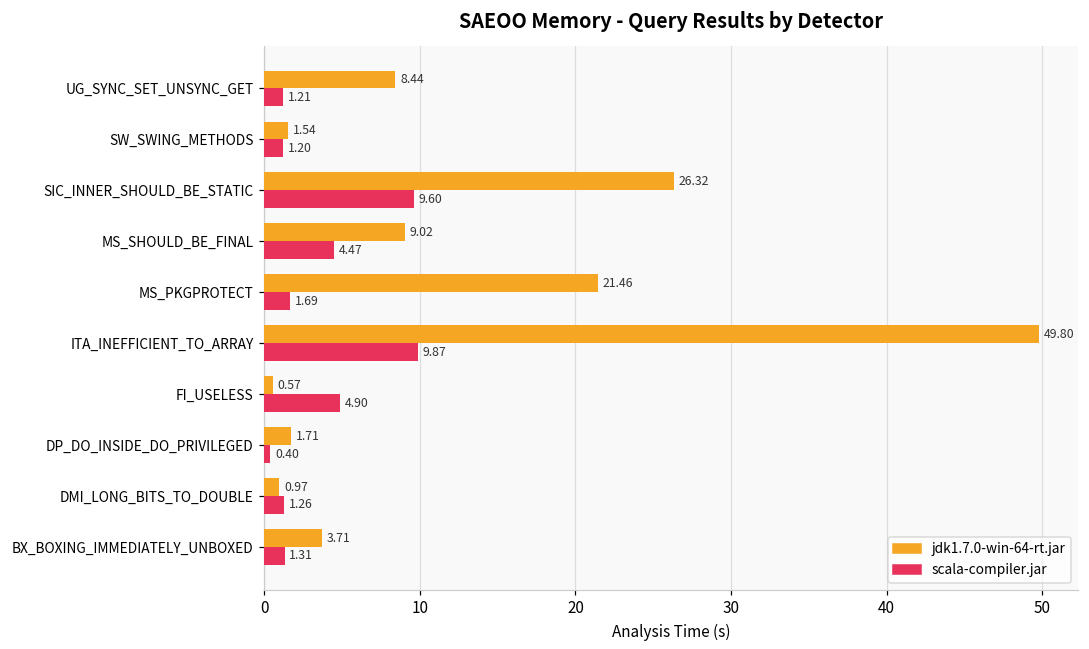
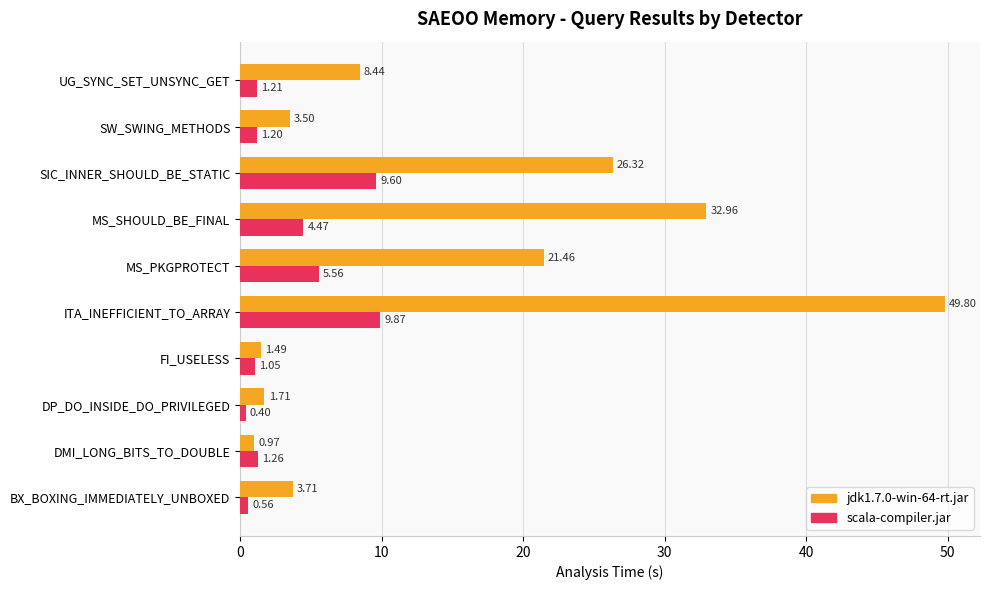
jdk1.7.0-win-64-rt.jar, SW_SWING_METHODS: 1.54 -> 3.50
jdk1.7.0-win-64-rt.jar, MS_SHOULD_BE_FINAL: 9.02 -> 32.96
scala-compiler.jar, MS_PKGPROTECT: 1.69 -> 5.56
jdk1.7.0-win-64-rt.jar, FI_USELESS: 0.57 -> 1.49
scala-compiler.jar, FI_USELESS: 4.90 -> 1.05
scala-compiler.jar, BX_BOXING_IMMEDIATELY_UNBOXED: 1.31 -> 0.56
